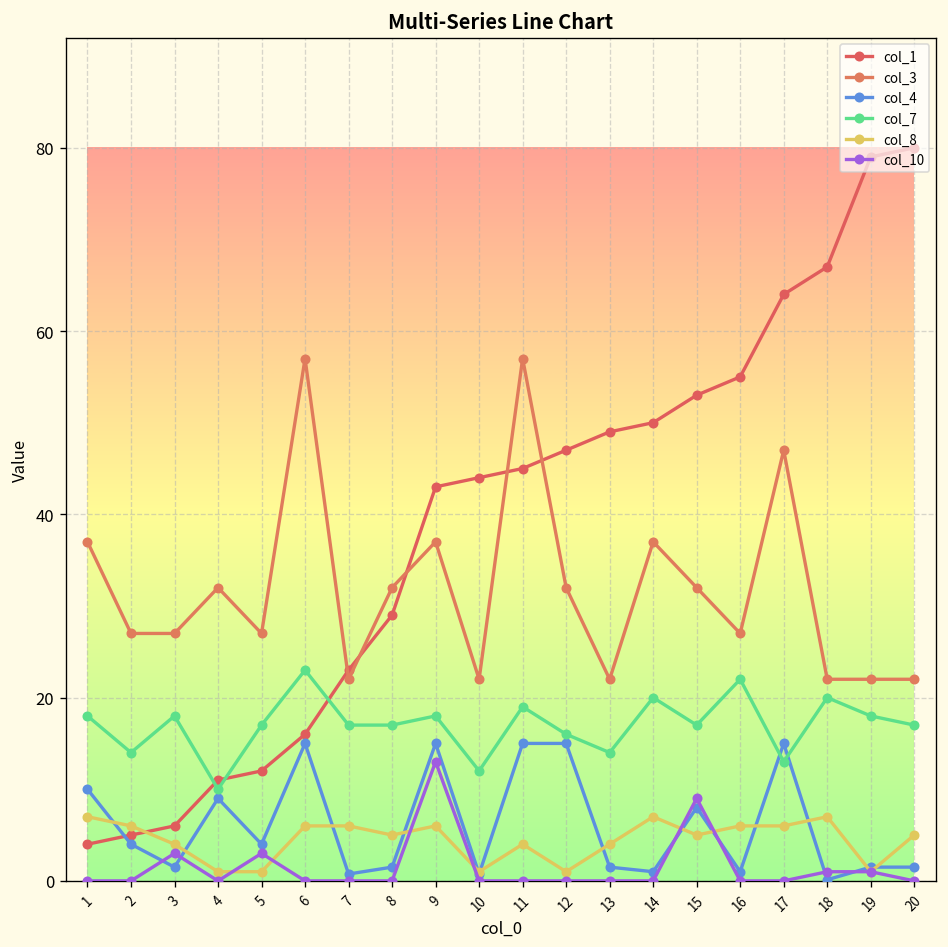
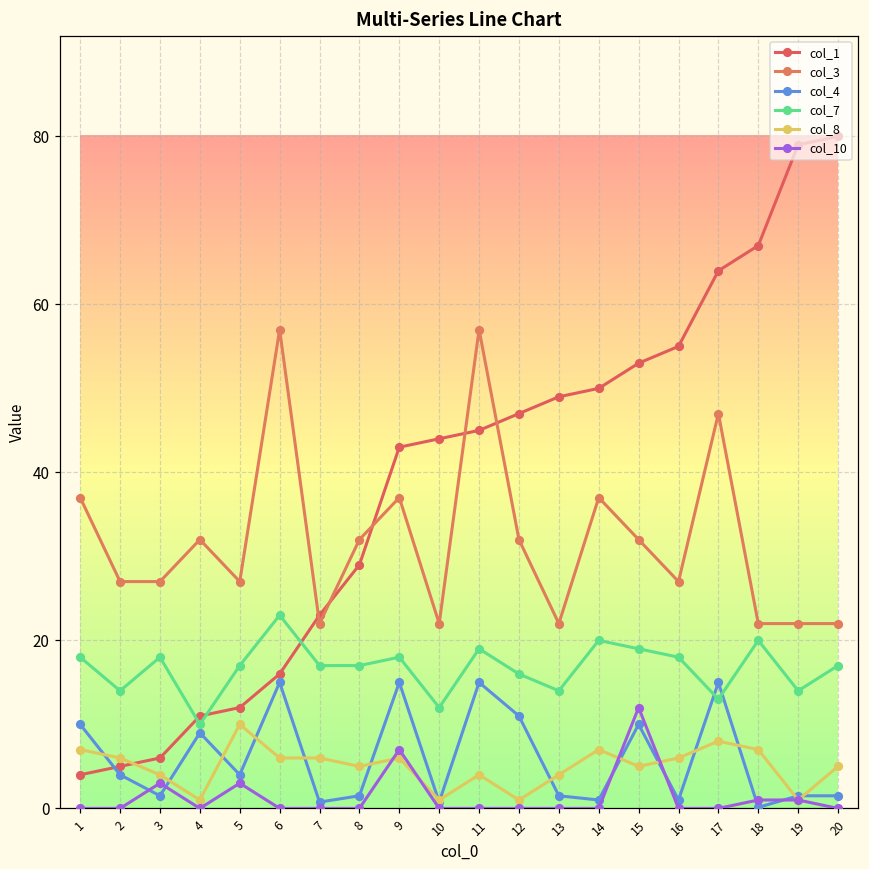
col_8, 5: 1 -> 10
col_10, 9: 13 -> 7
col_4, 12: 15 -> 11
col_4, 15: 8 -> 10
col_7, 15: 17 -> 19
col_10, 15: 9 -> 12
col_7, 16: 22 -> 18
col_8, 17: 6 -> 8
col_7, 19: 18 -> 14
